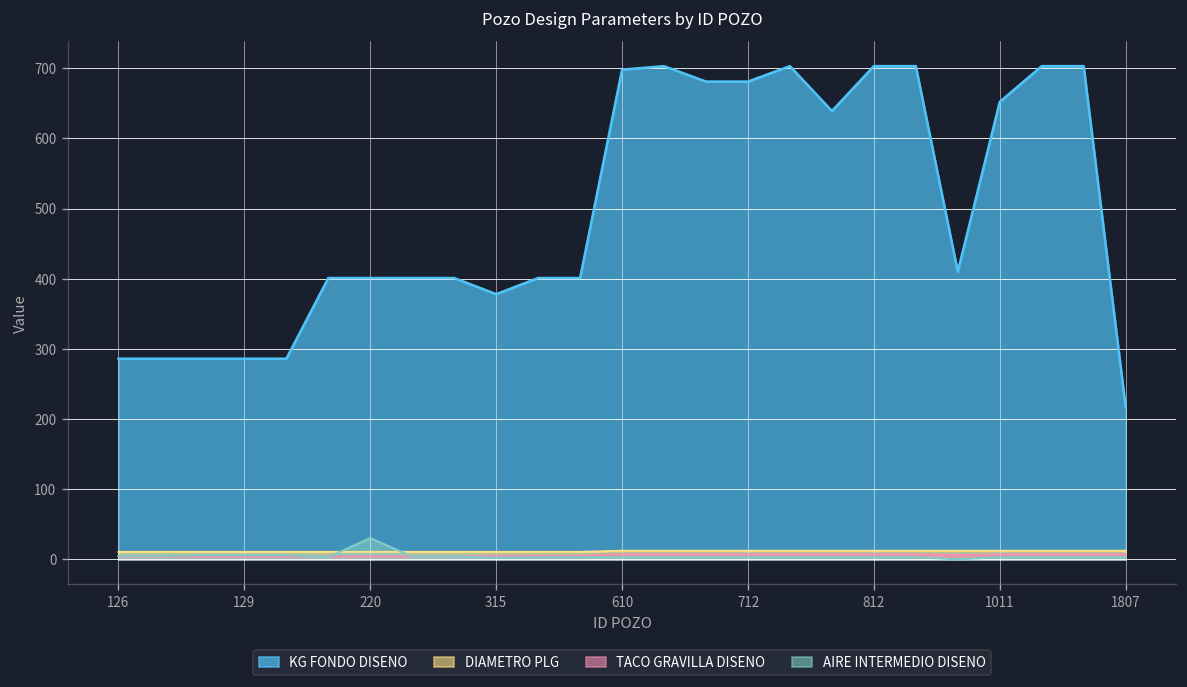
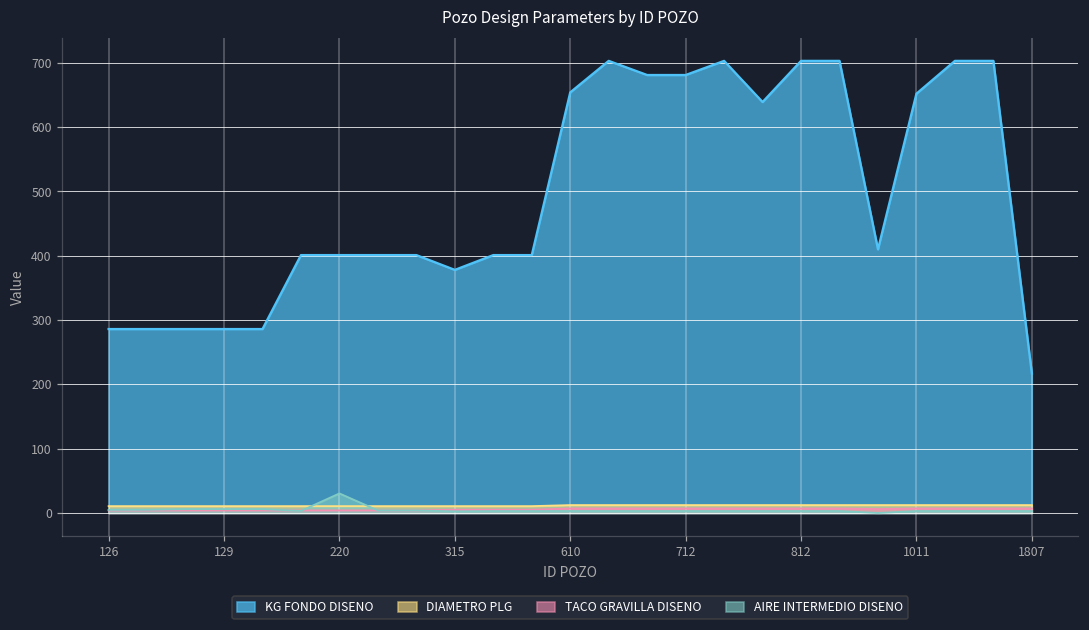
KG FONDO DISENO, 610: 700 -> 650
